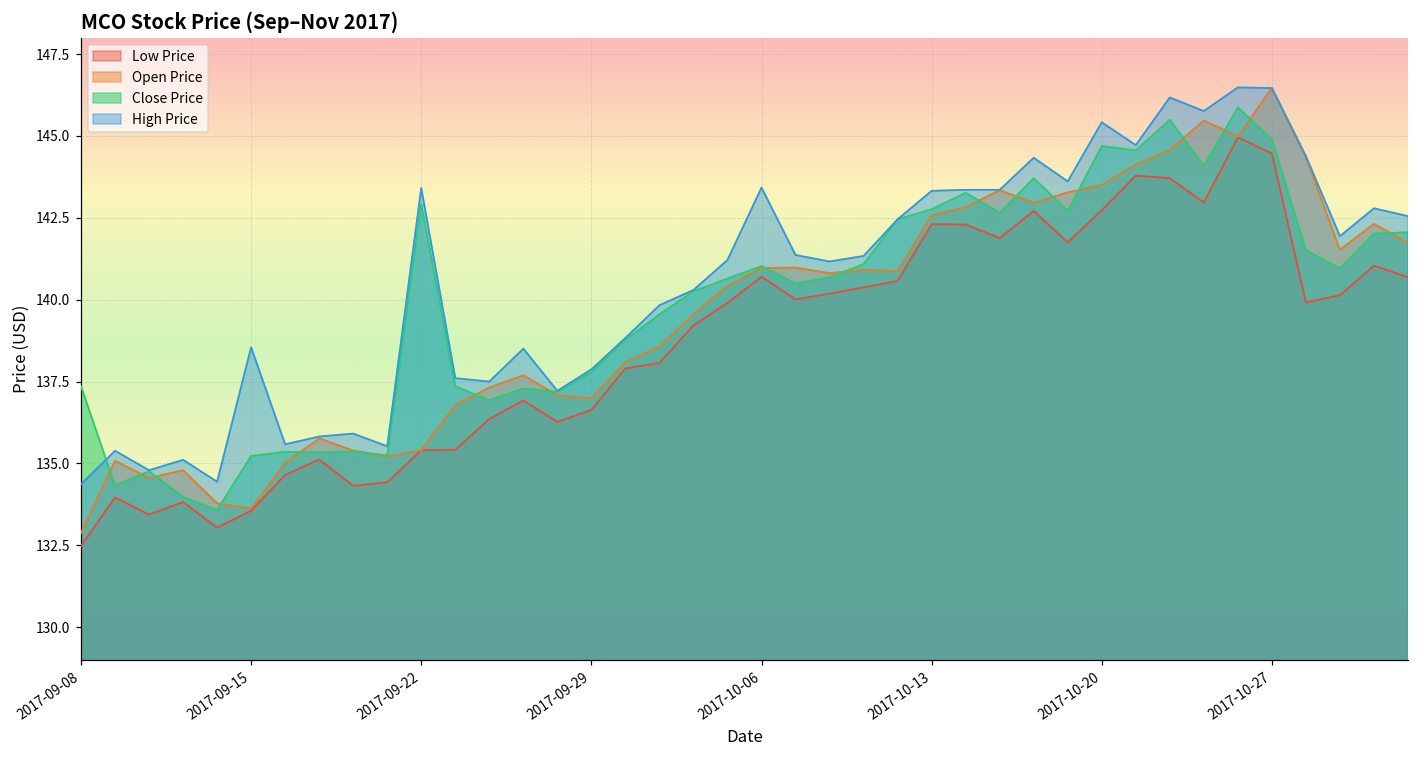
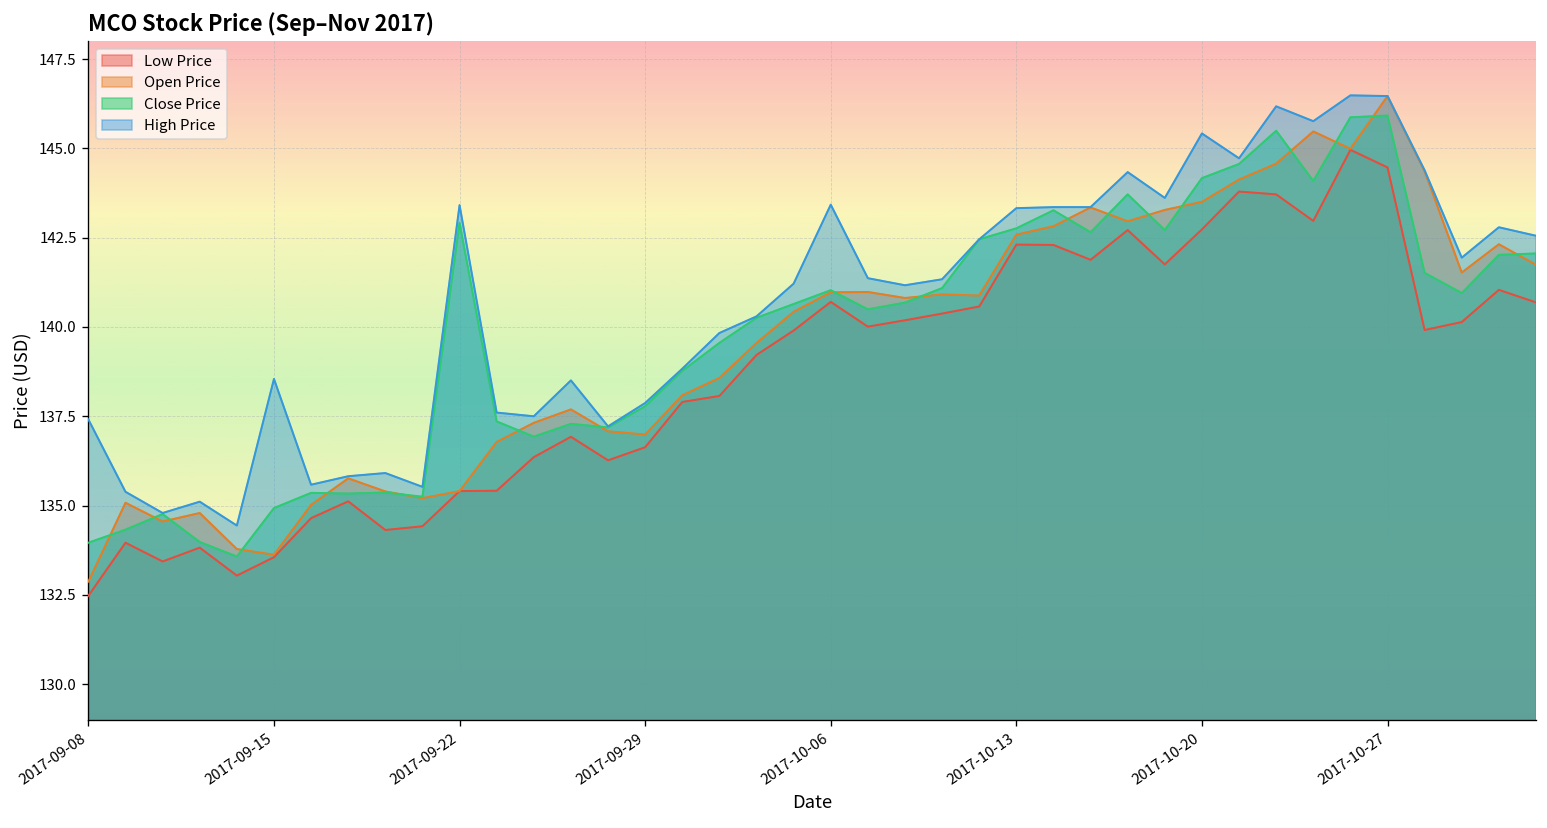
Close Price, 2017-09-08: 137.4 -> 134.0
High Price, 2017-09-08: 134.4 -> 137.4
Close Price, 2017-09-15: 135.2 -> 134.9
Close Price, 2017-10-20: 144.7 -> 144.2
Close Price, 2017-10-27: 144.9 -> 145.9
